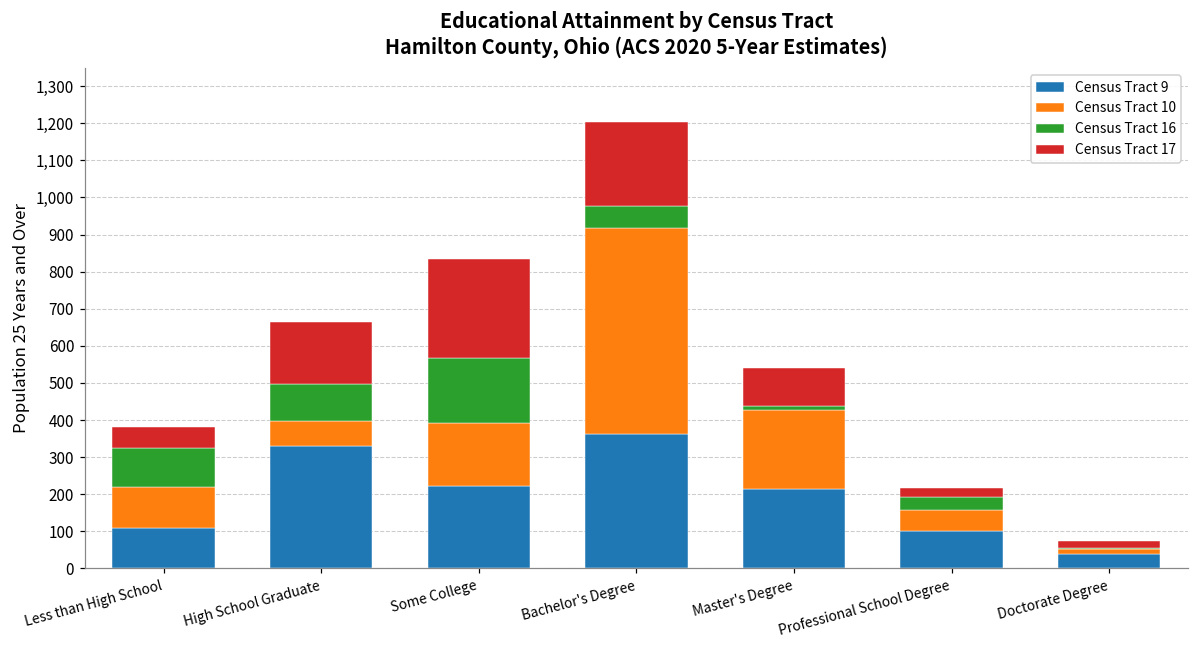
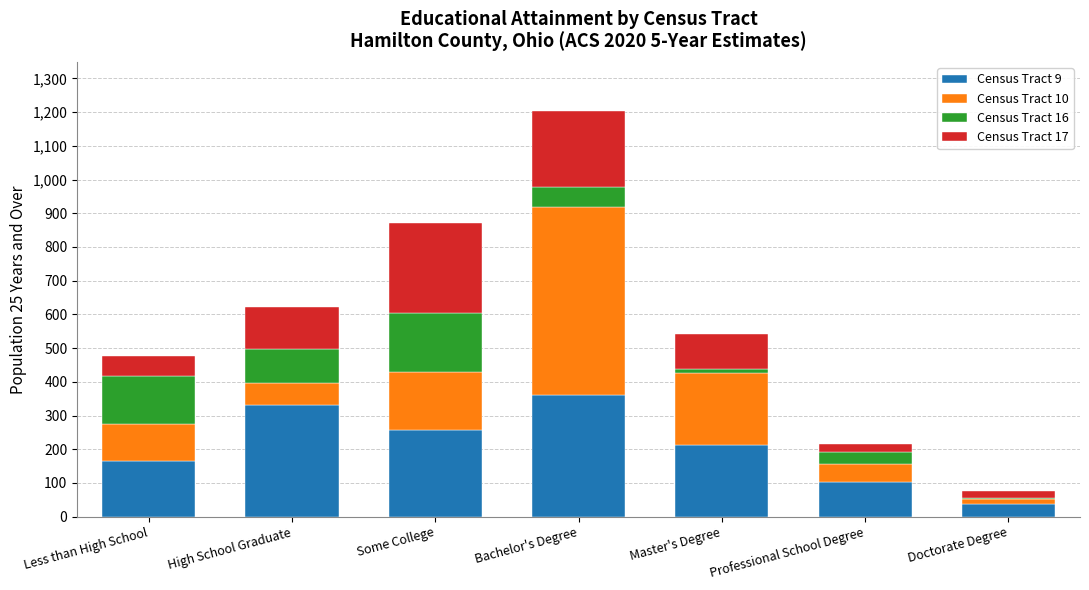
Census Tract 9, Less than High School: 110 -> 170
Census Tract 16, Less than High School: 110 -> 140
Census Tract 17, High School Graduate: 170 -> 130
Census Tract 9, Some College: 220 -> 260
